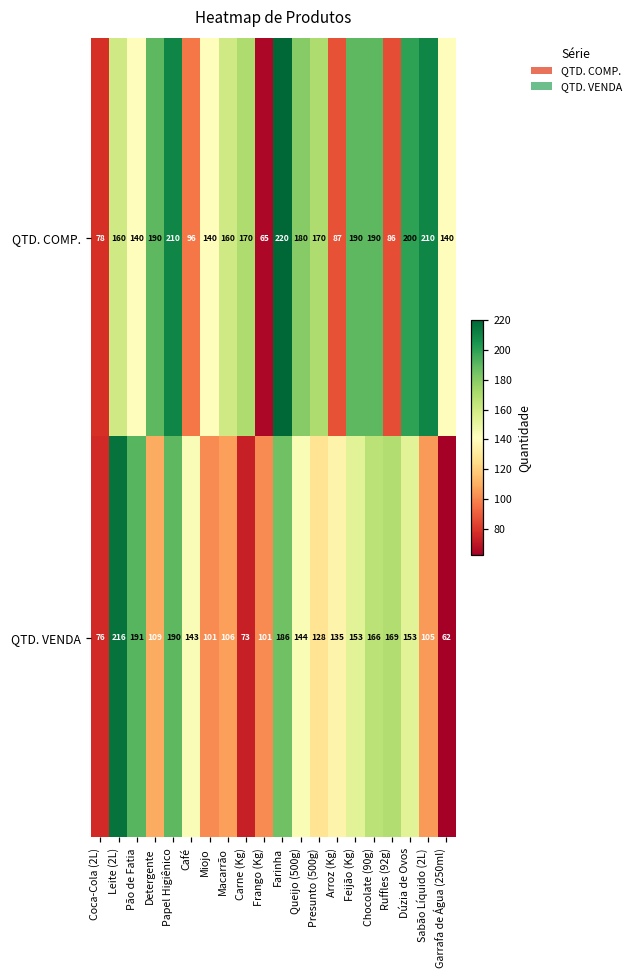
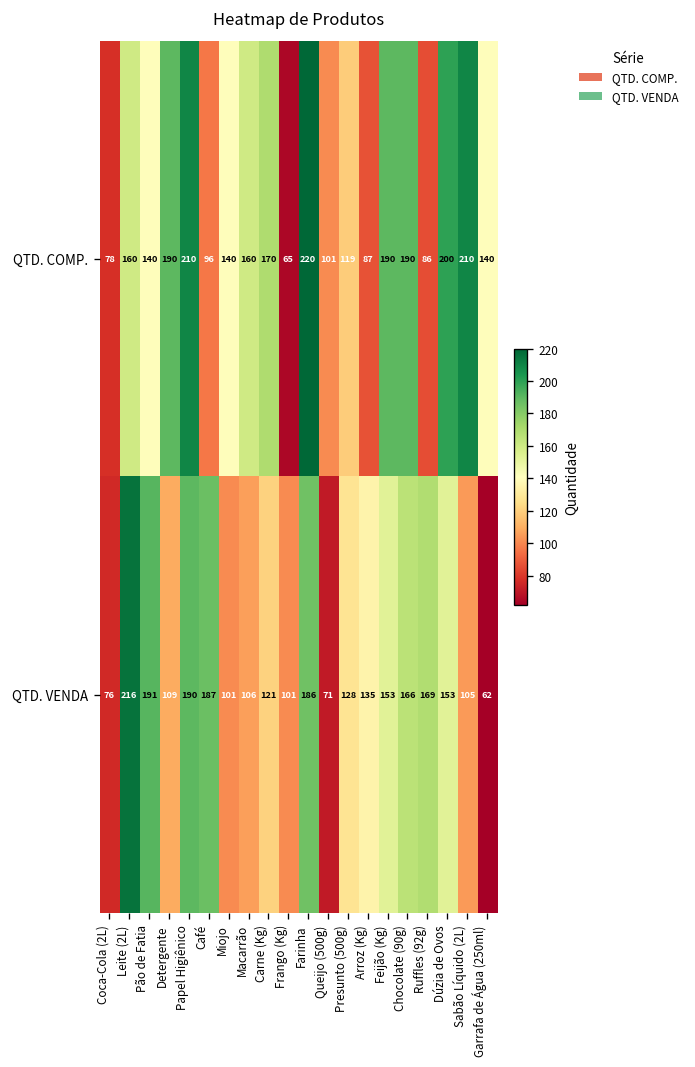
QTD. COMP., Queijo (500g): 180 -> 101
QTD. COMP., Presunto (500g): 170 -> 119
QTD. VENDA, Café: 143 -> 187
QTD. VENDA, Carne (Kg): 73 -> 121
QTD. VENDA, Queijo (500g): 144 -> 71
